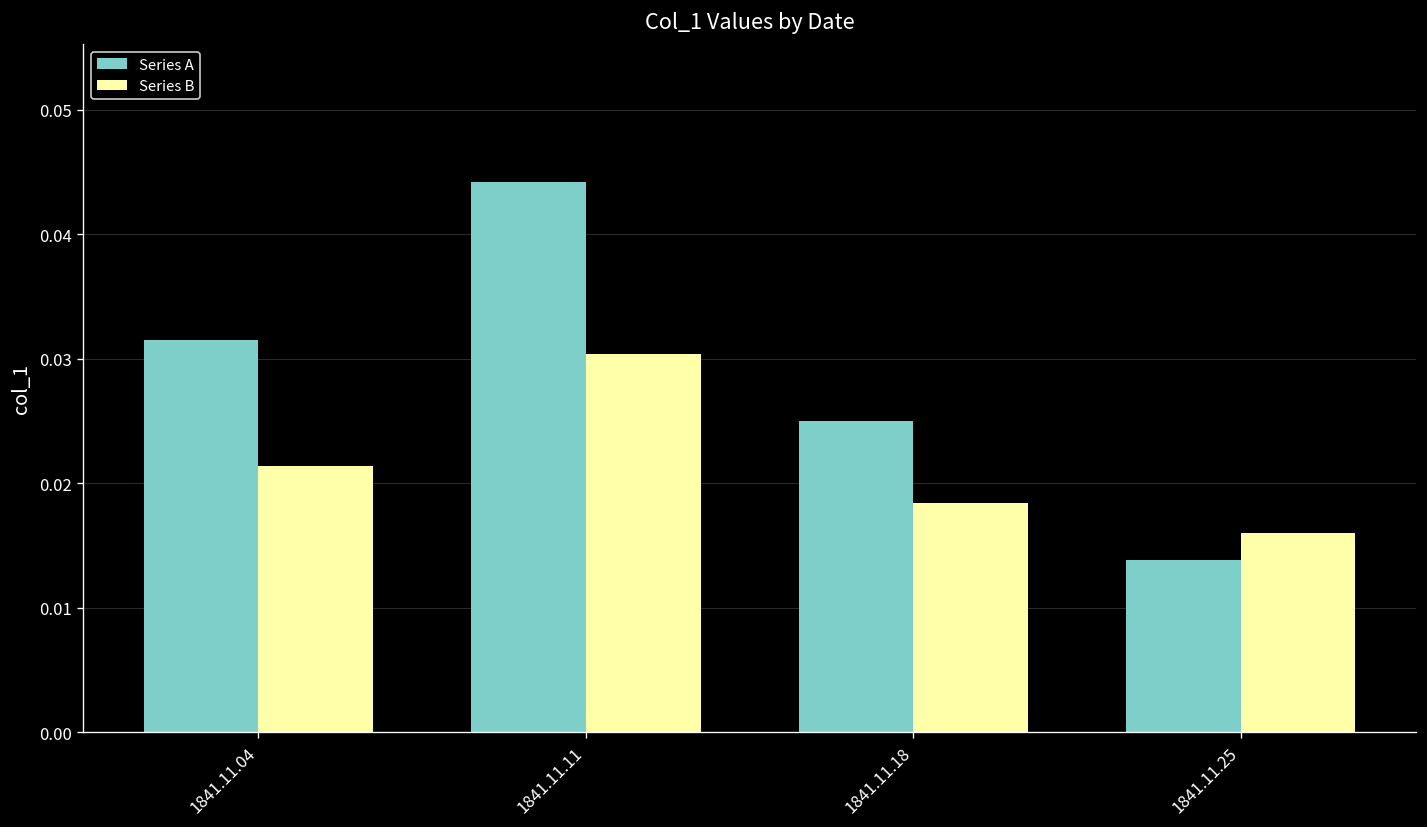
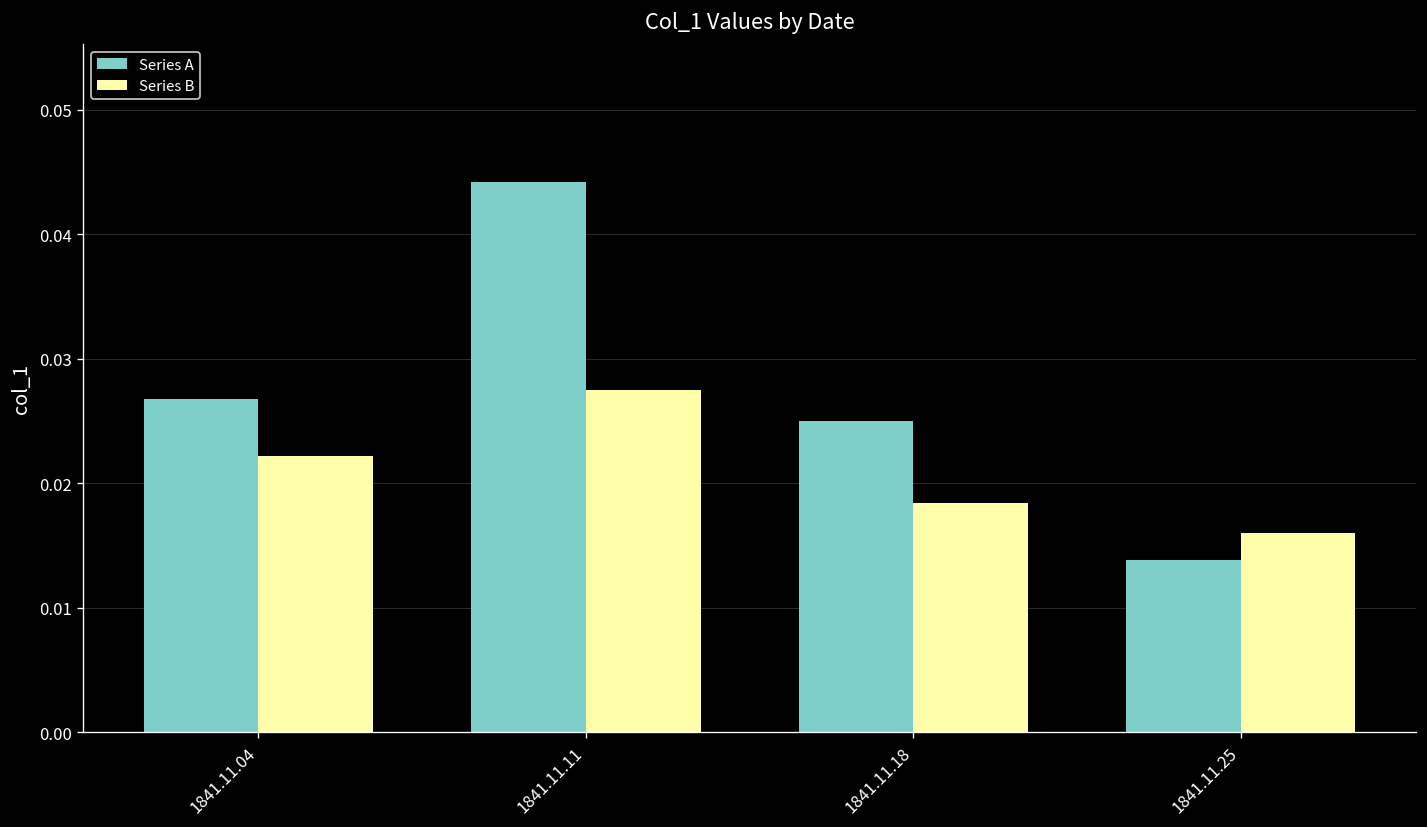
Series A, 1841.11.04: 0.0315 -> 0.0268
Series B, 1841.11.04: 0.0214 -> 0.0222
Series B, 1841.11.11: 0.0303 -> 0.0275
